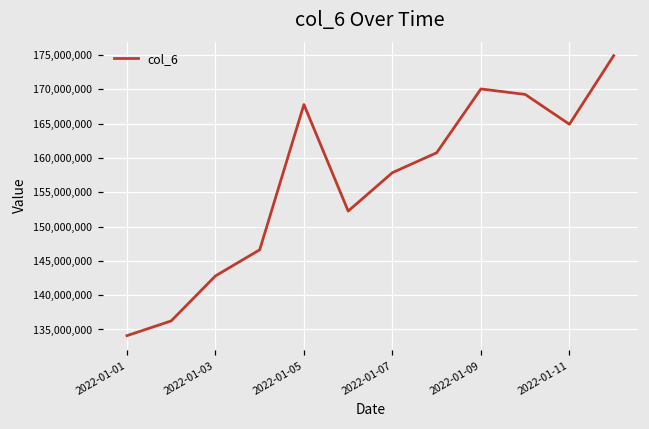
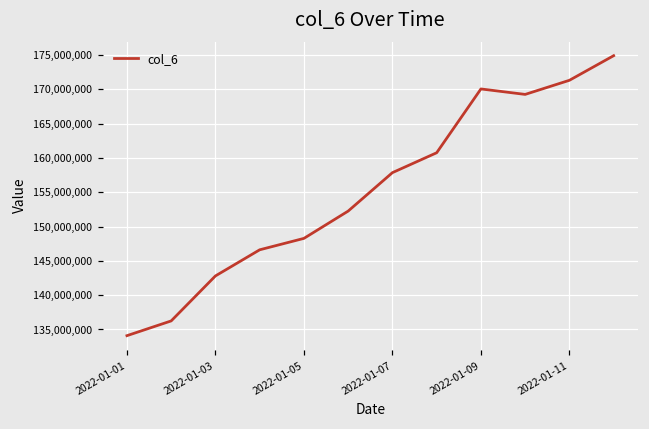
2022-01-05: 168,000,000 -> 148,000,000
2022-01-11: 165,000,000 -> 171,000,000
